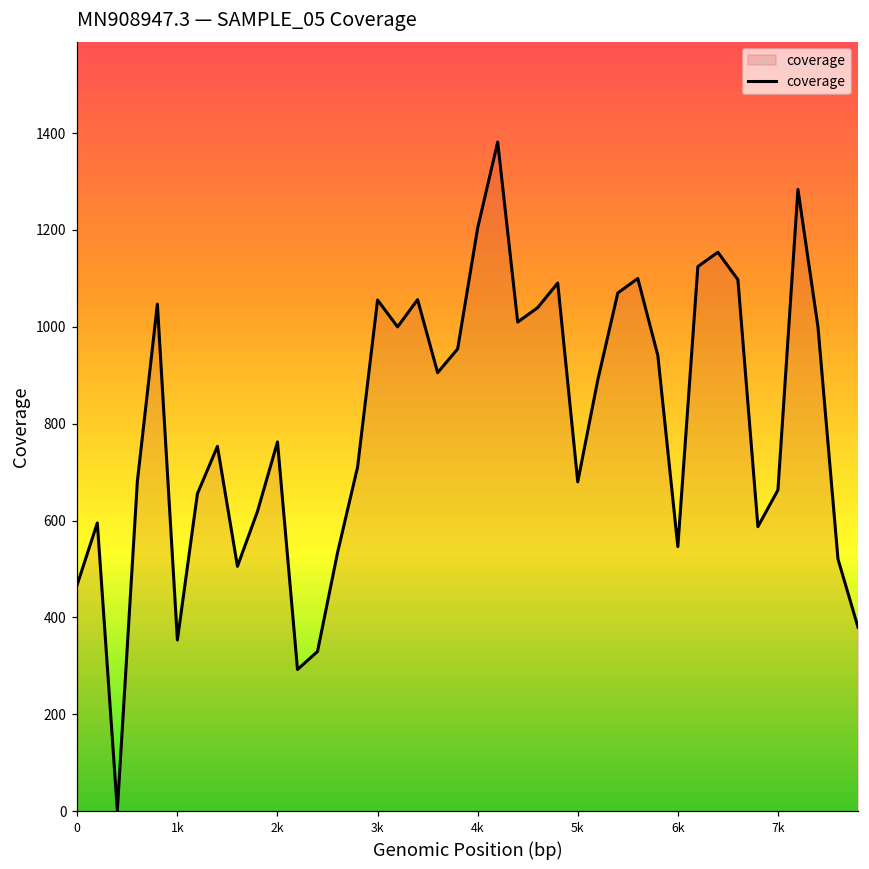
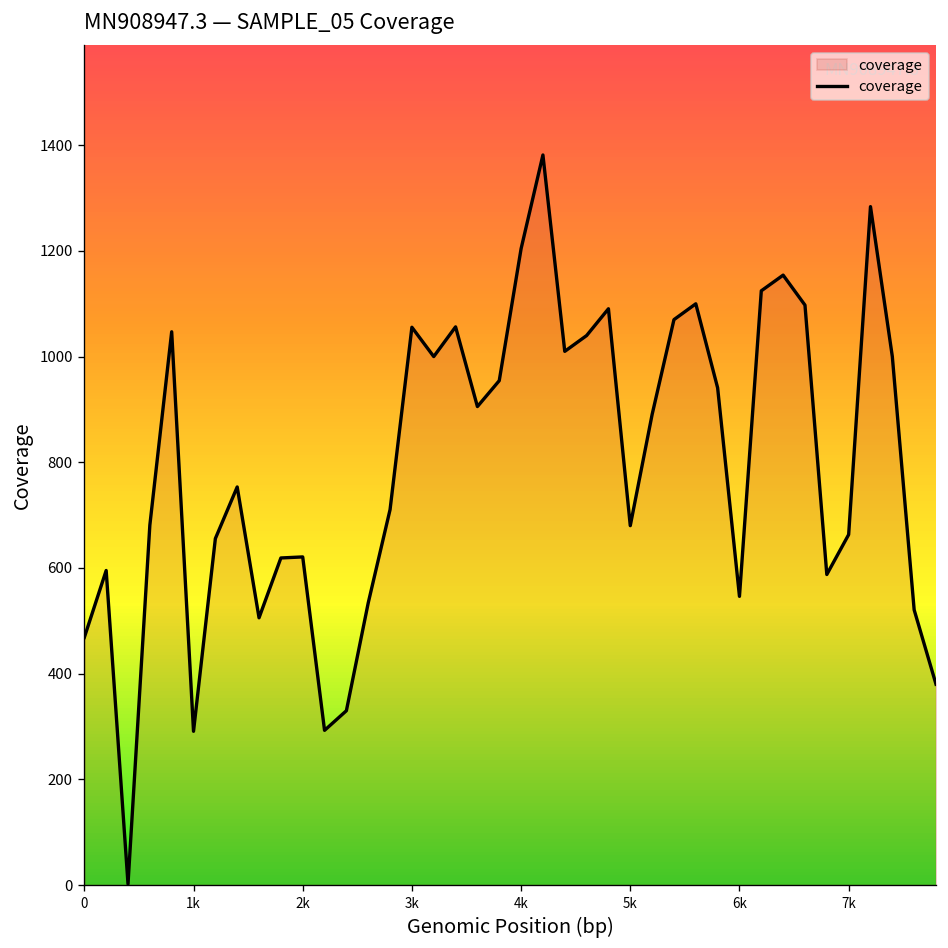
1k: 350 -> 290
2k: 760 -> 620
